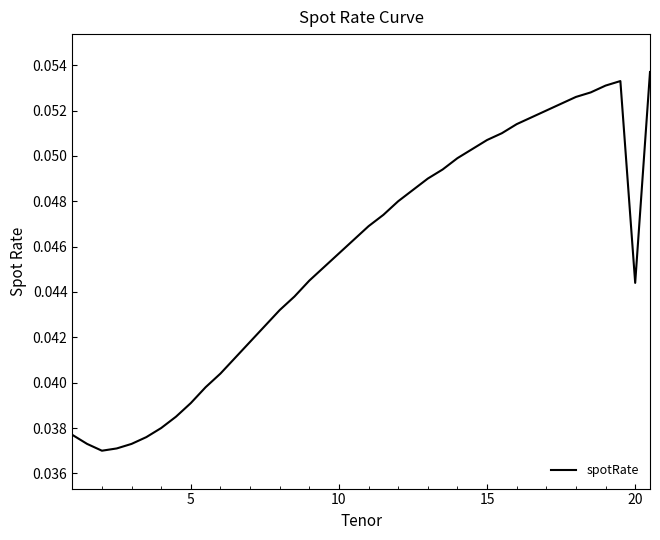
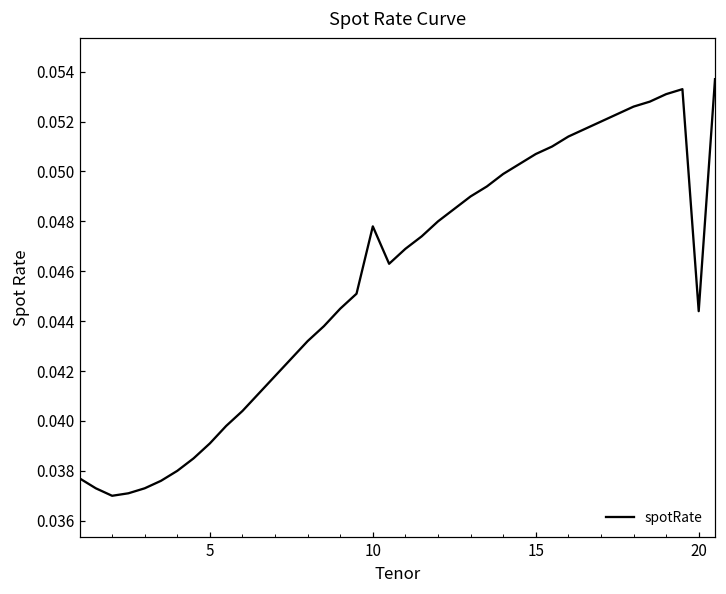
10: 0.0457 -> 0.0478
